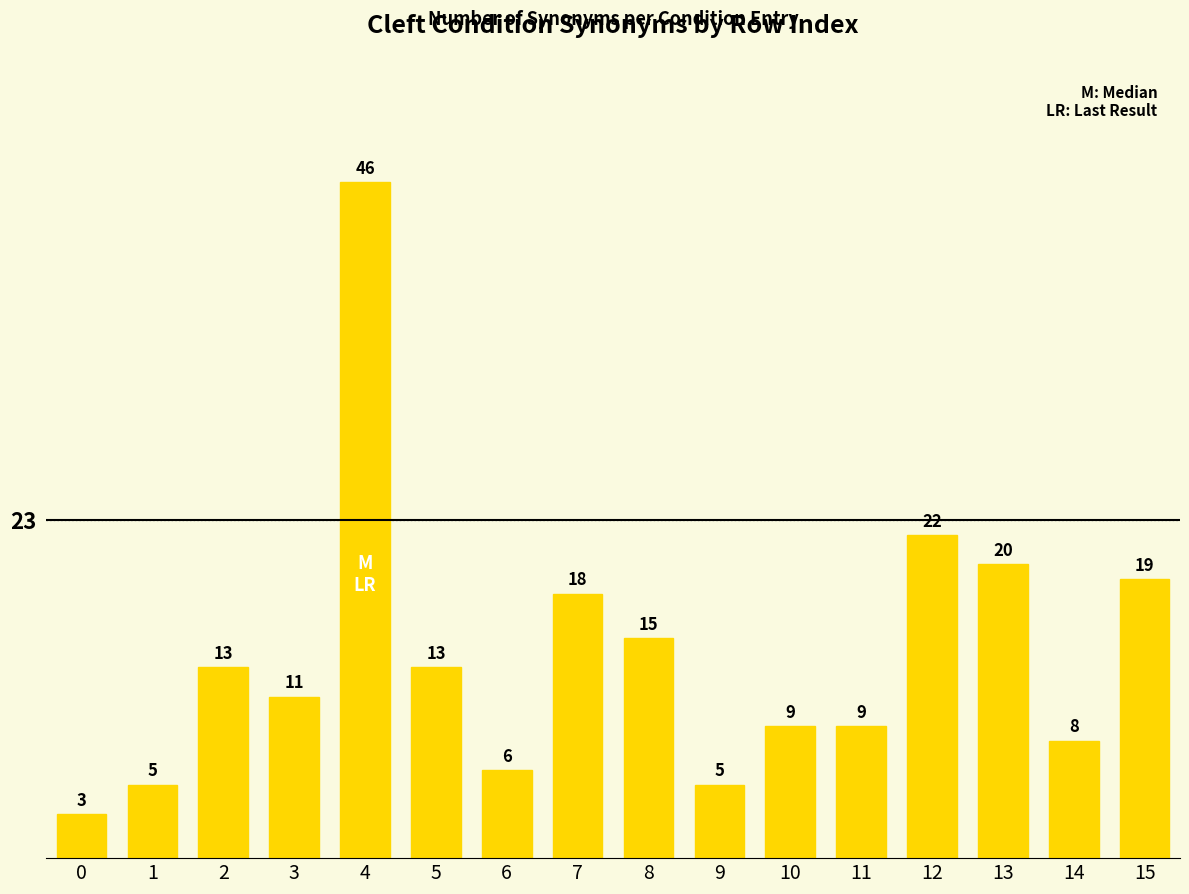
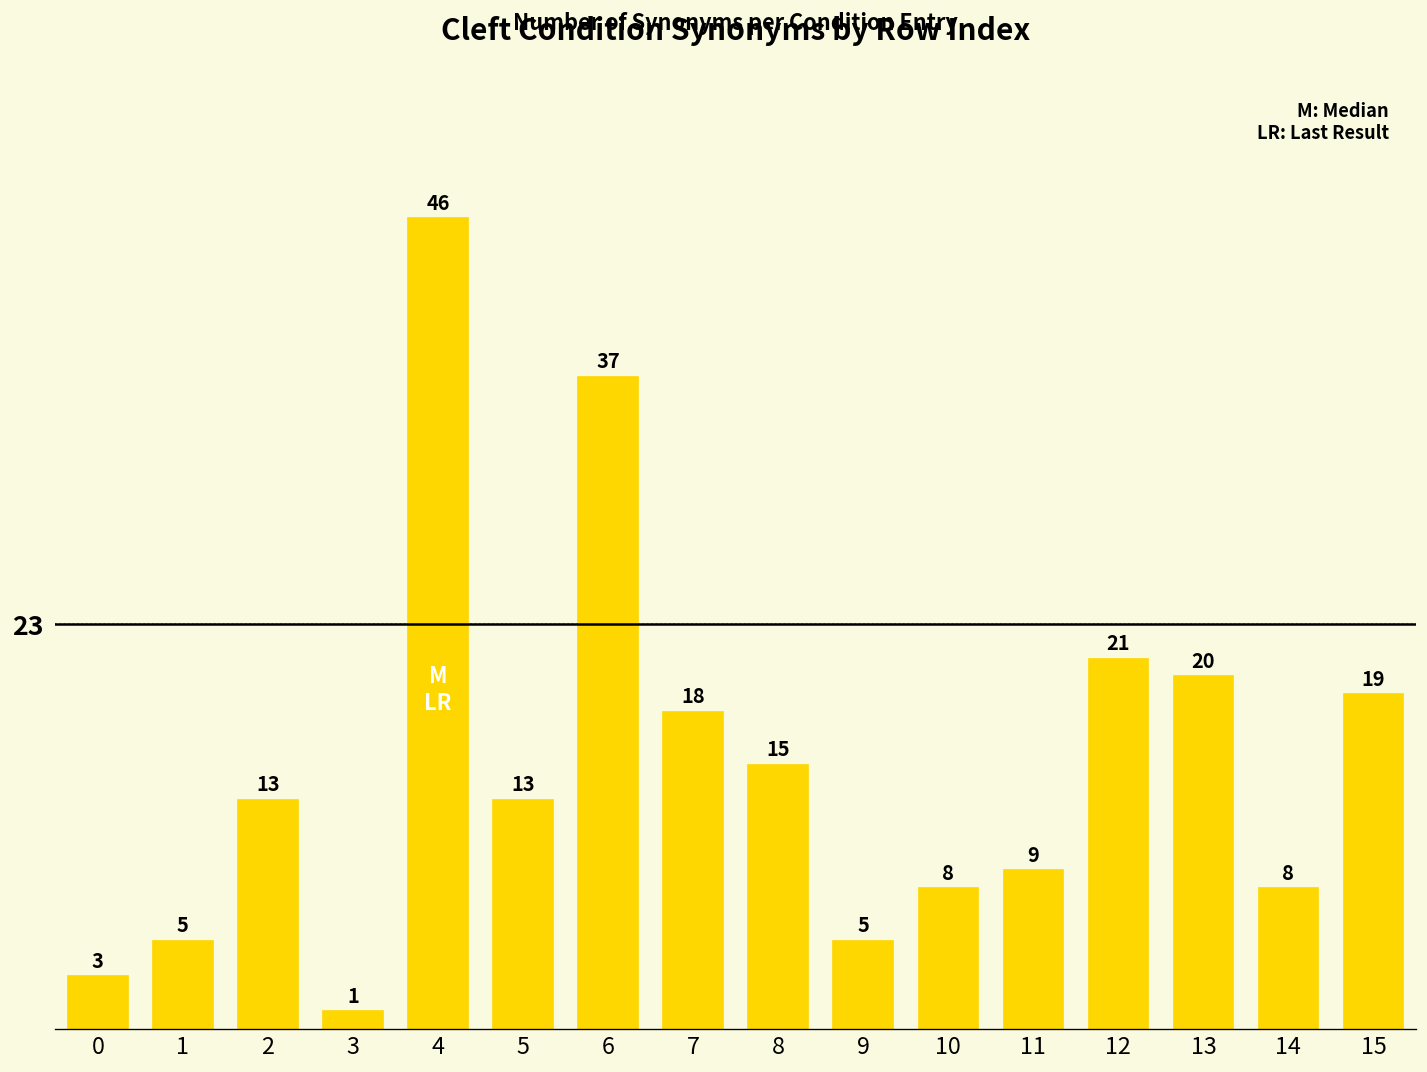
3: 11 -> 1
6: 6 -> 37
10: 9 -> 8
12: 22 -> 21
